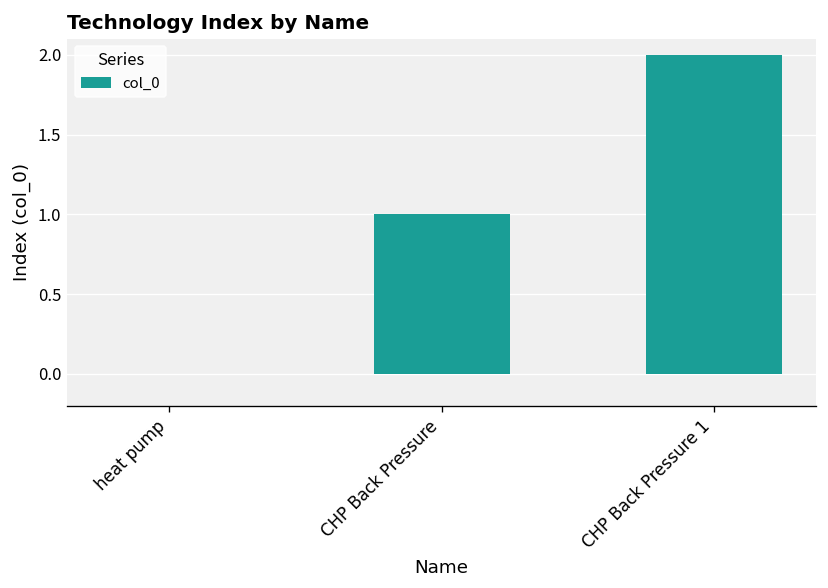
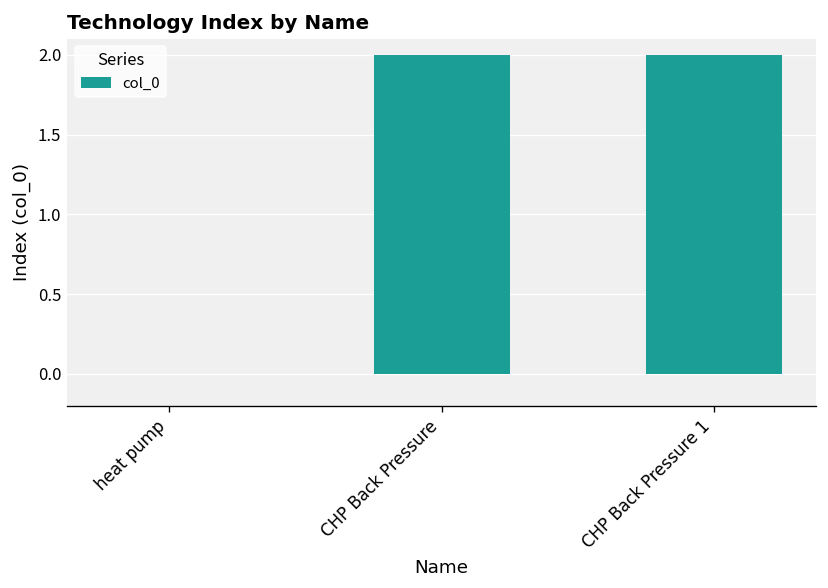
CHP Back Pressure: 1 -> 2
